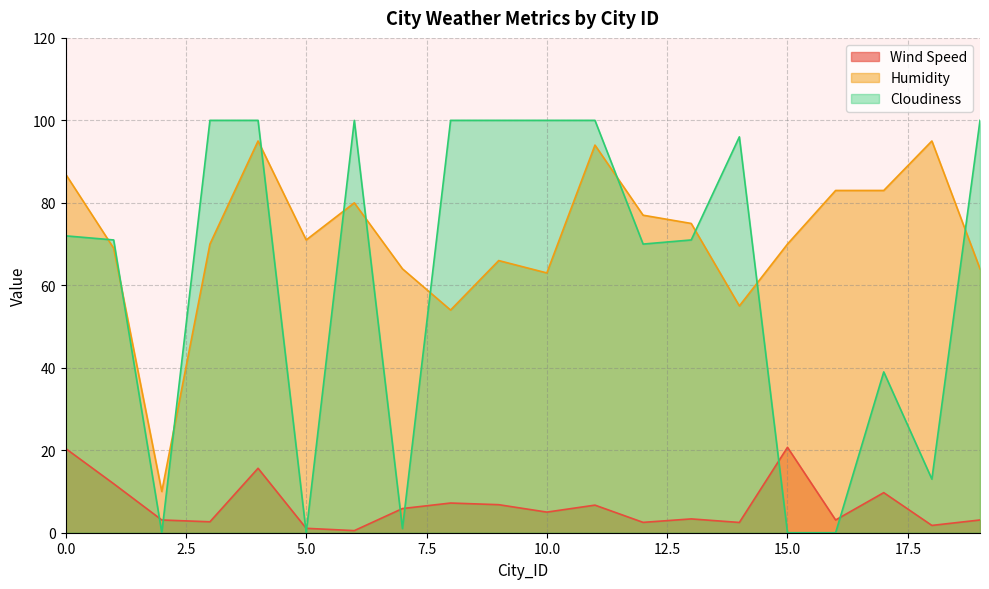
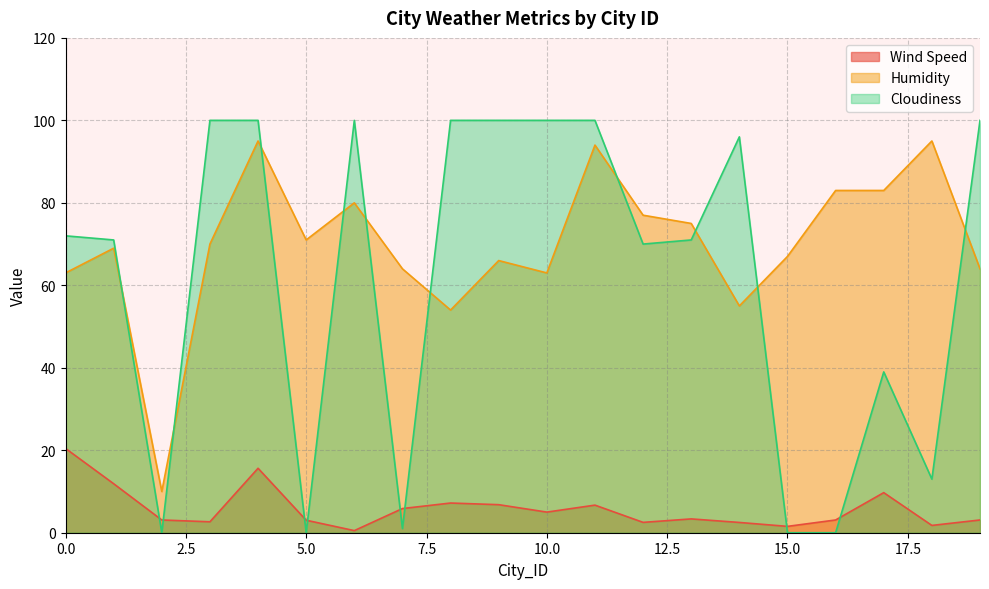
Humidity, 0.0: 87 -> 63
Wind Speed, 5.0: 1 -> 3
Wind Speed, 15.0: 21 -> 2
Humidity, 15.0: 70 -> 67
